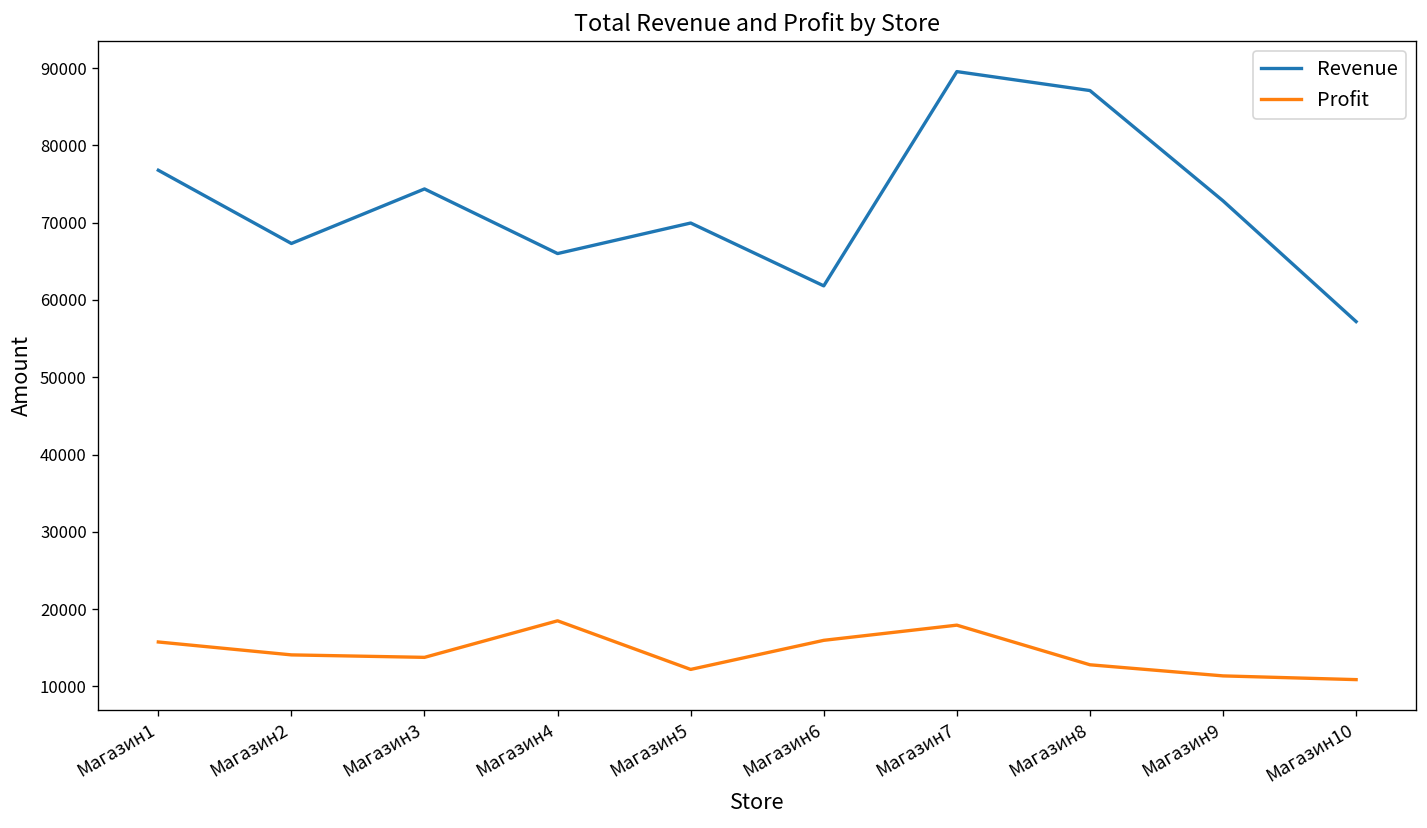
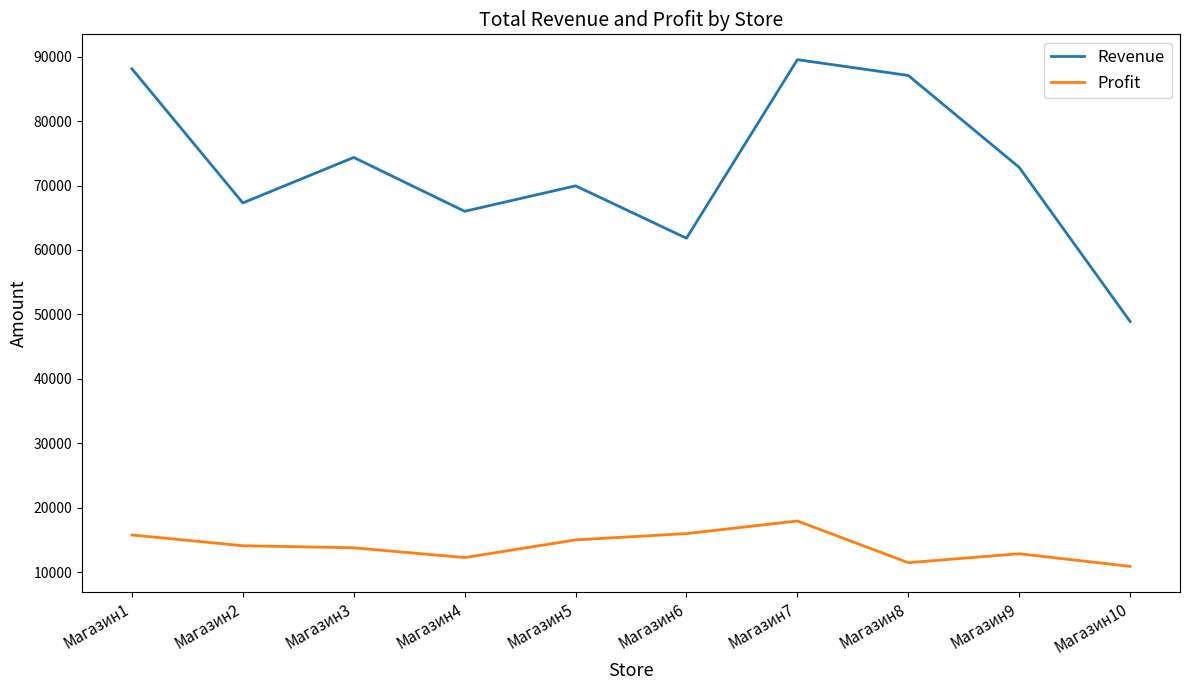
Revenue, Магазин1: 77000 -> 88000
Profit, Магазин4: 18000 -> 12000
Profit, Магазин5: 12000 -> 15000
Profit, Магазин8: 13000 -> 11000
Profit, Магазин9: 11000 -> 13000
Revenue, Магазин10: 57000 -> 49000
